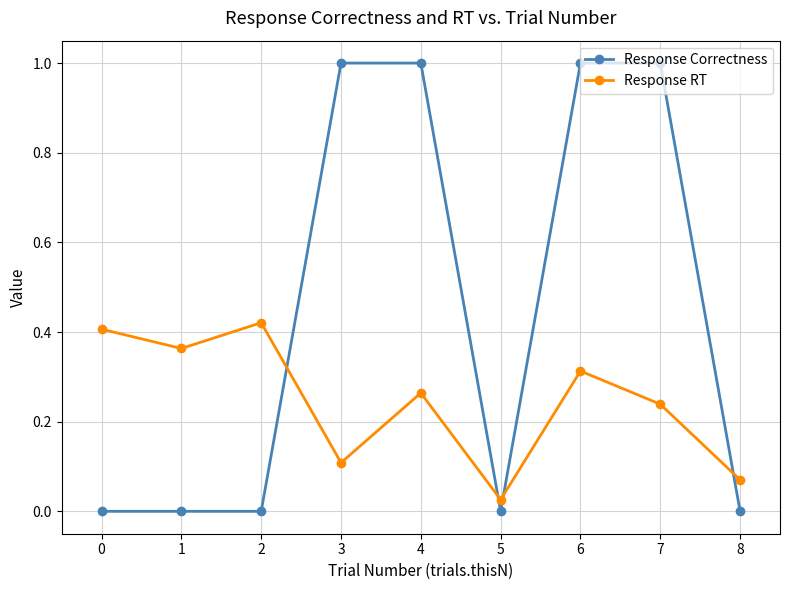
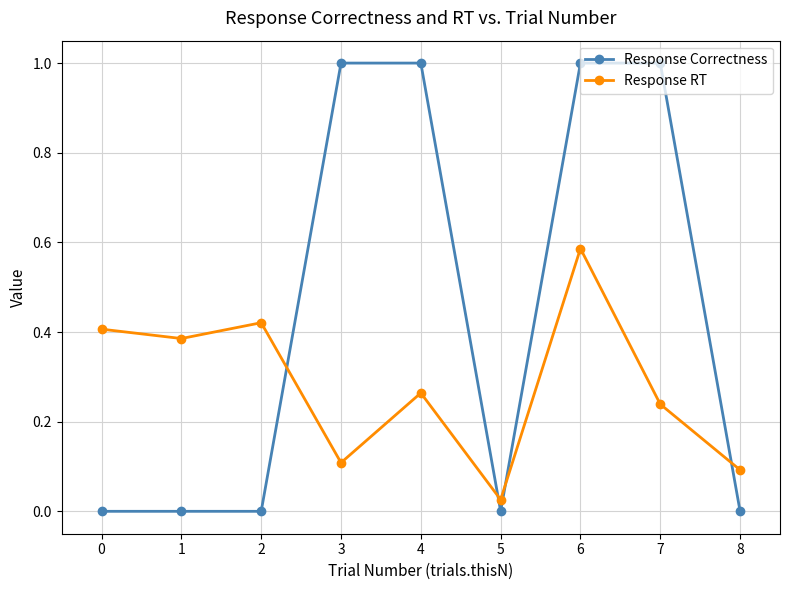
Response RT, 1: 0.36 -> 0.39
Response RT, 6: 0.31 -> 0.59
Response RT, 8: 0.07 -> 0.09
